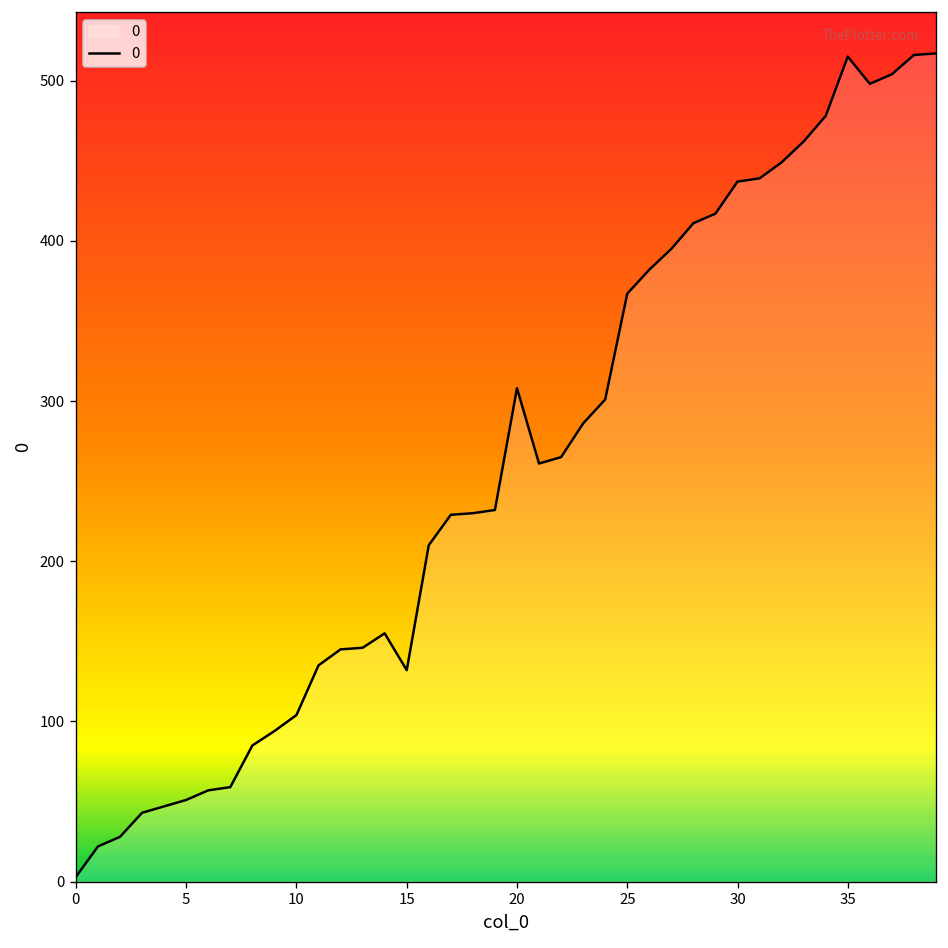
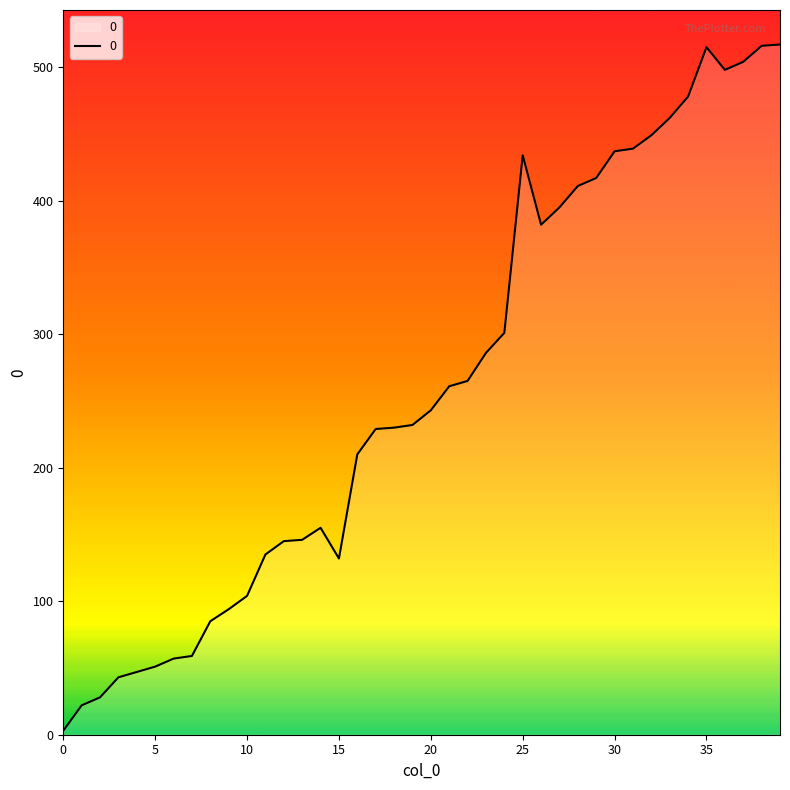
20: 308 -> 243
25: 367 -> 434
